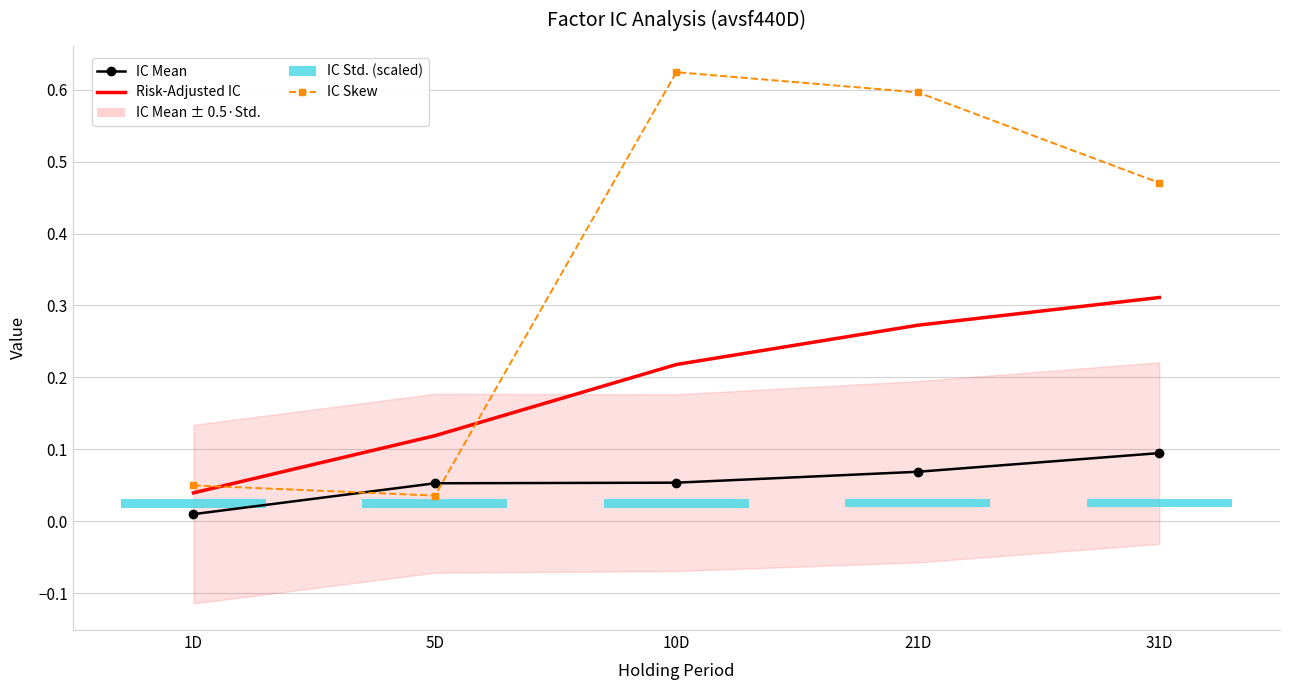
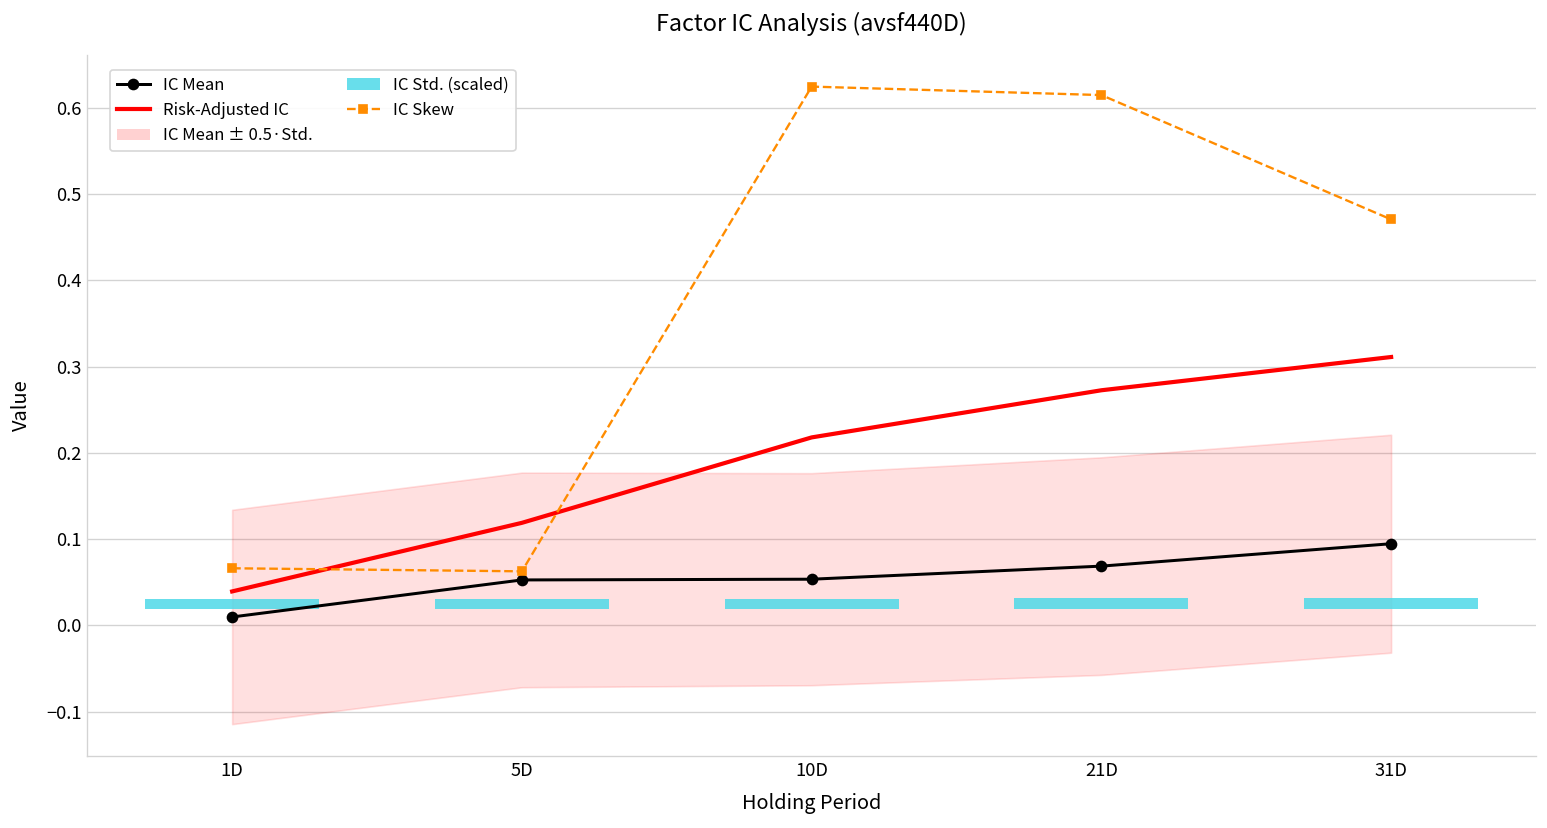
IC Skew, 1D: 0.05 -> 0.07
IC Skew, 5D: 0.04 -> 0.06
IC Skew, 21D: 0.60 -> 0.61
